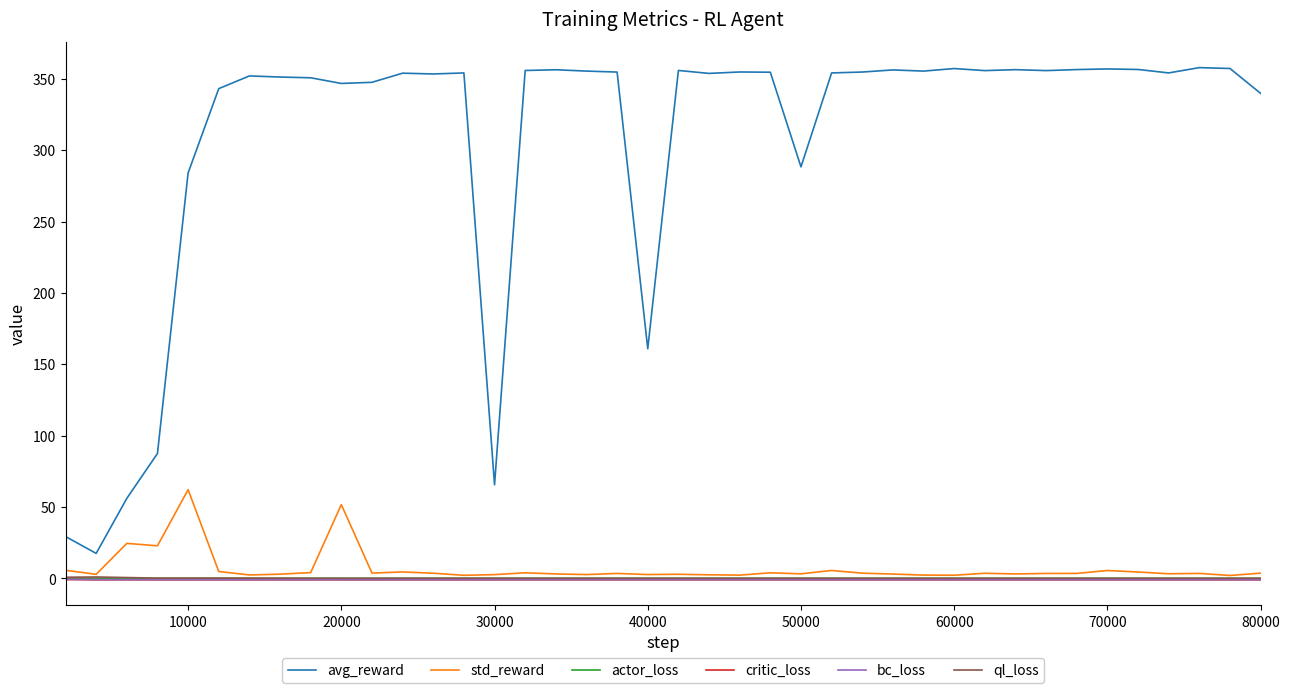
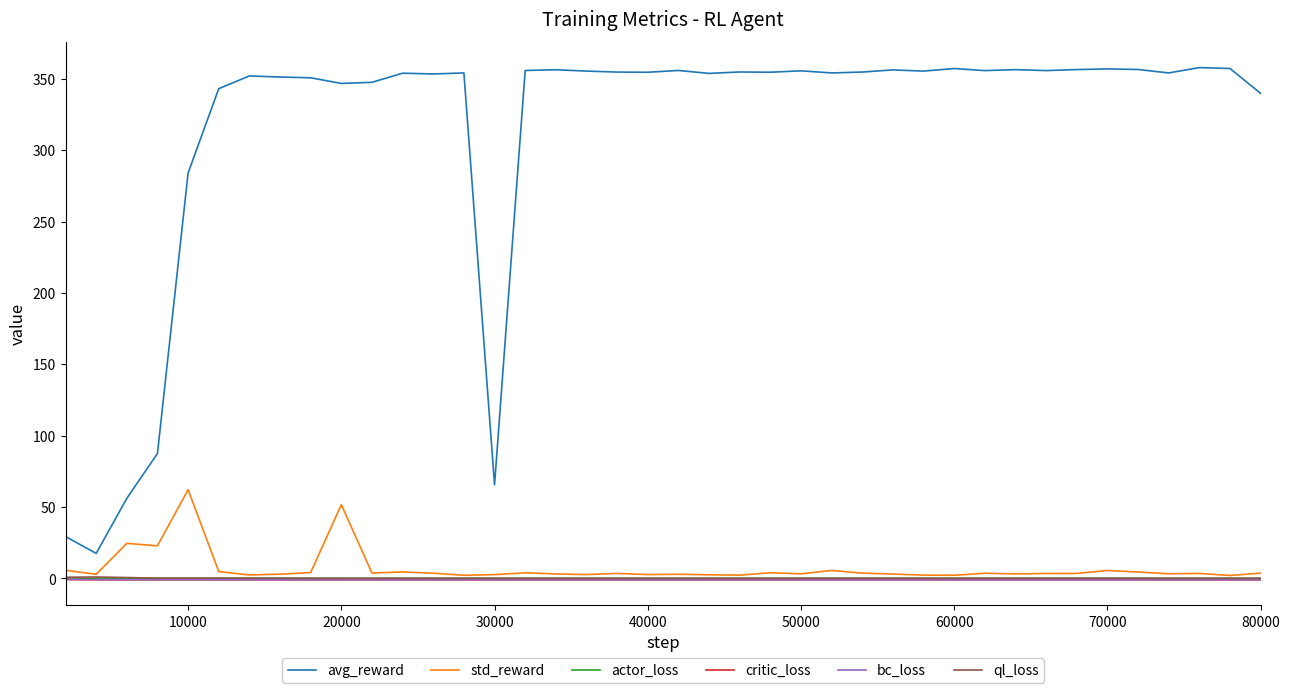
avg_reward, 40000: 161 -> 355
avg_reward, 50000: 288 -> 356
